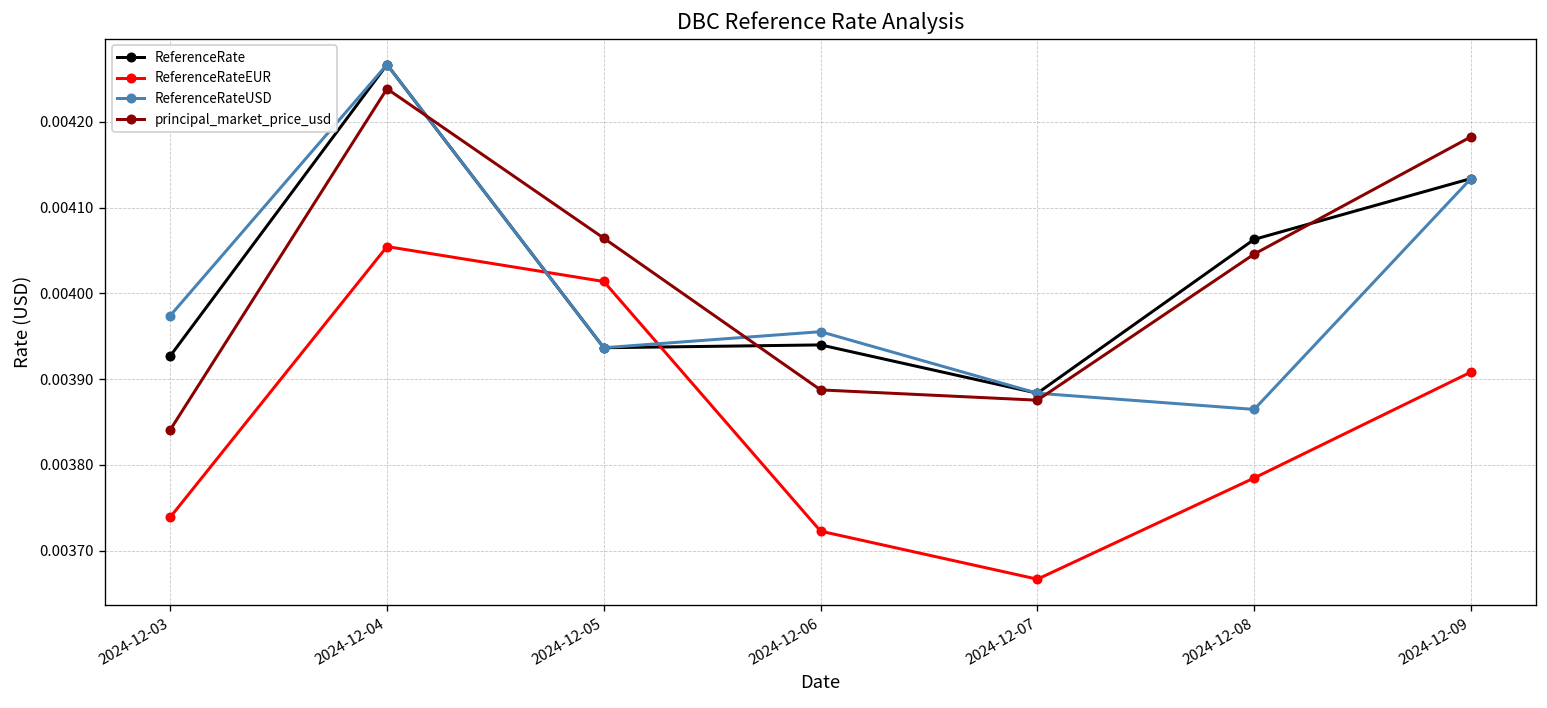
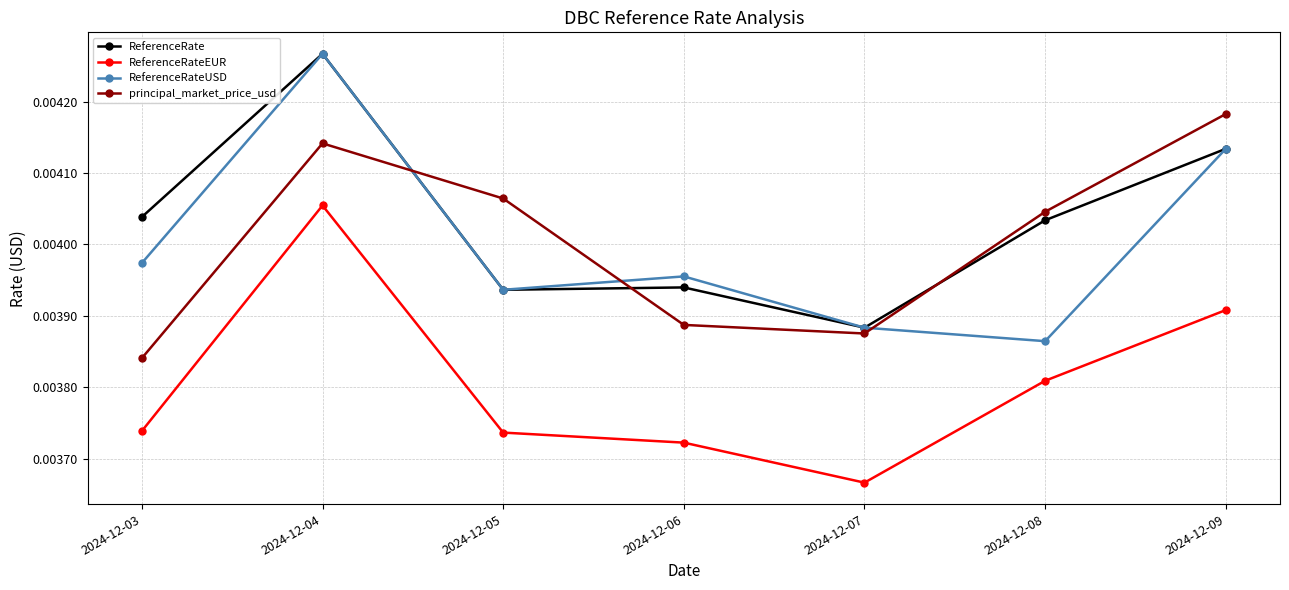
ReferenceRate, 2024-12-03: 0.00393 -> 0.00404
principal_market_price_usd, 2024-12-04: 0.00424 -> 0.00414
ReferenceRateEUR, 2024-12-05: 0.00401 -> 0.00374
ReferenceRate, 2024-12-08: 0.00406 -> 0.00403
ReferenceRateEUR, 2024-12-08: 0.00378 -> 0.00381
